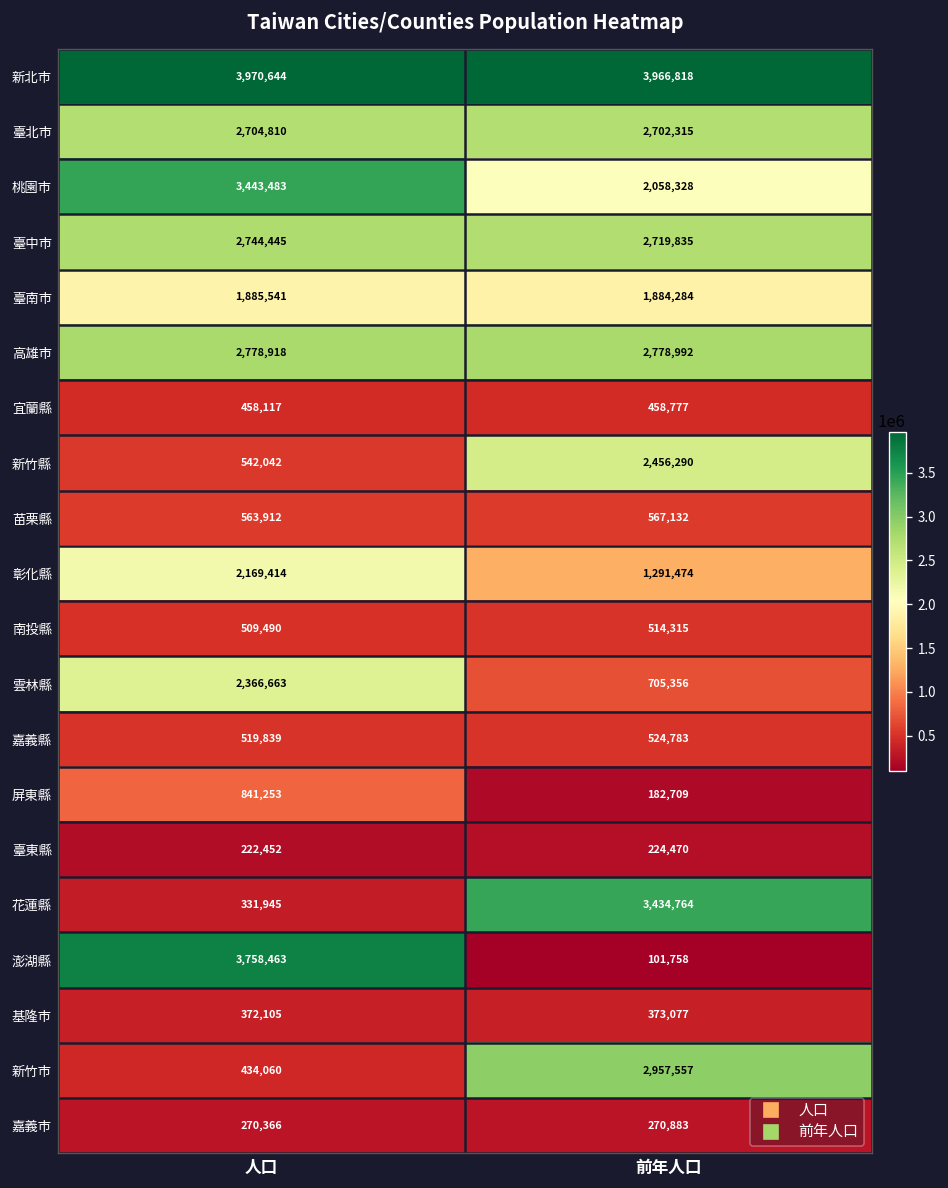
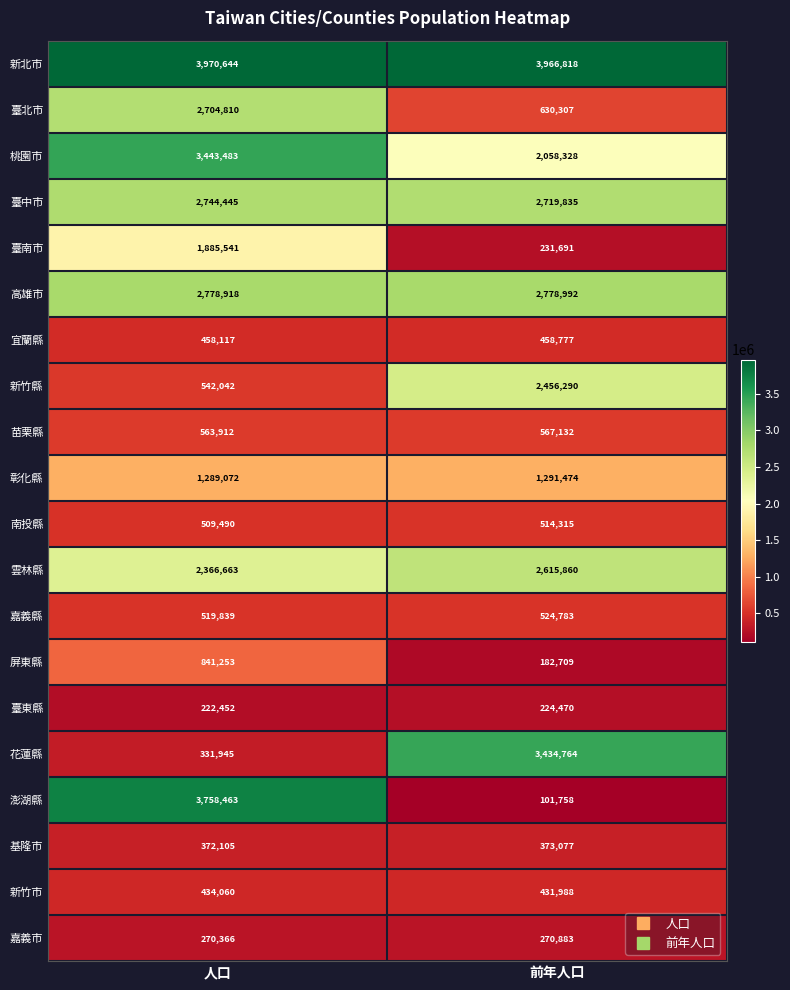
臺北市, 前年人口: 2,702,315 -> 630,307
臺南市, 前年人口: 1,884,284 -> 231,691
彰化縣, 人口: 2,169,414 -> 1,289,072
雲林縣, 前年人口: 705,356 -> 2,615,860
新竹市, 前年人口: 2,957,557 -> 431,988
